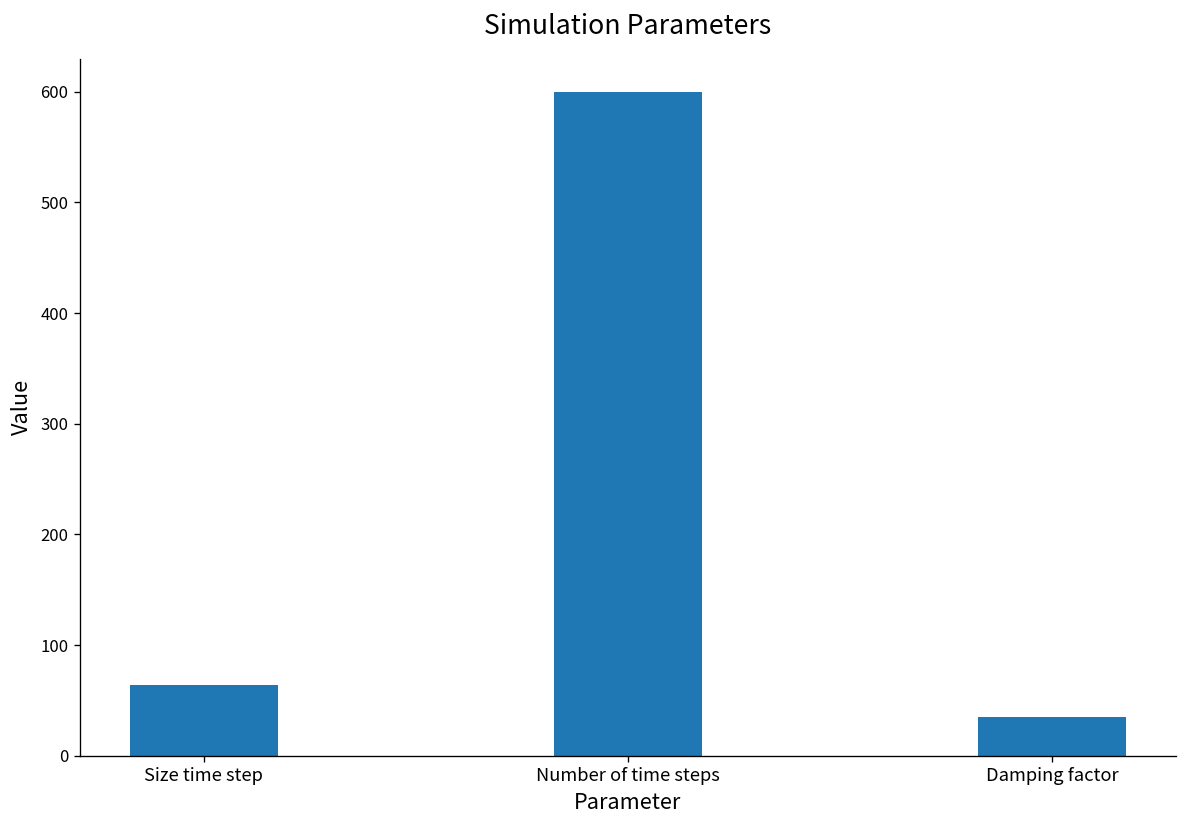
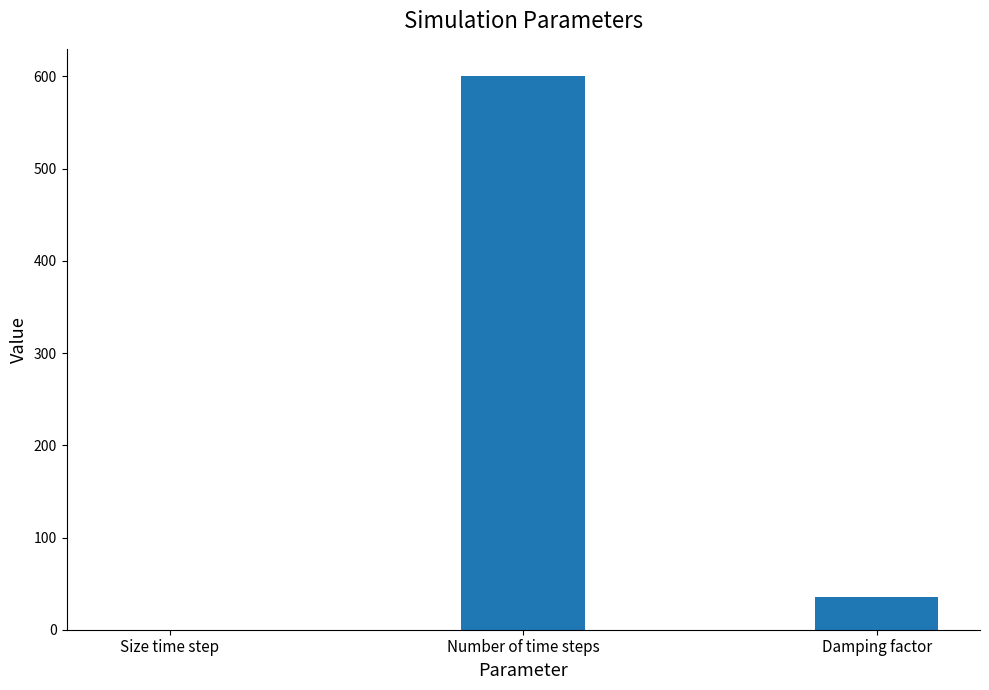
Size time step: 60 -> 0
